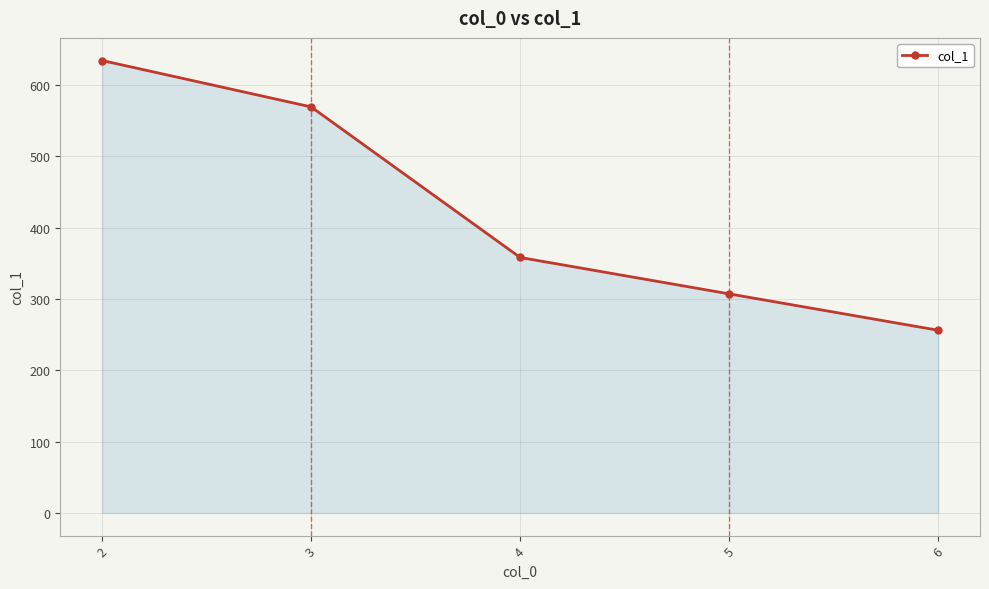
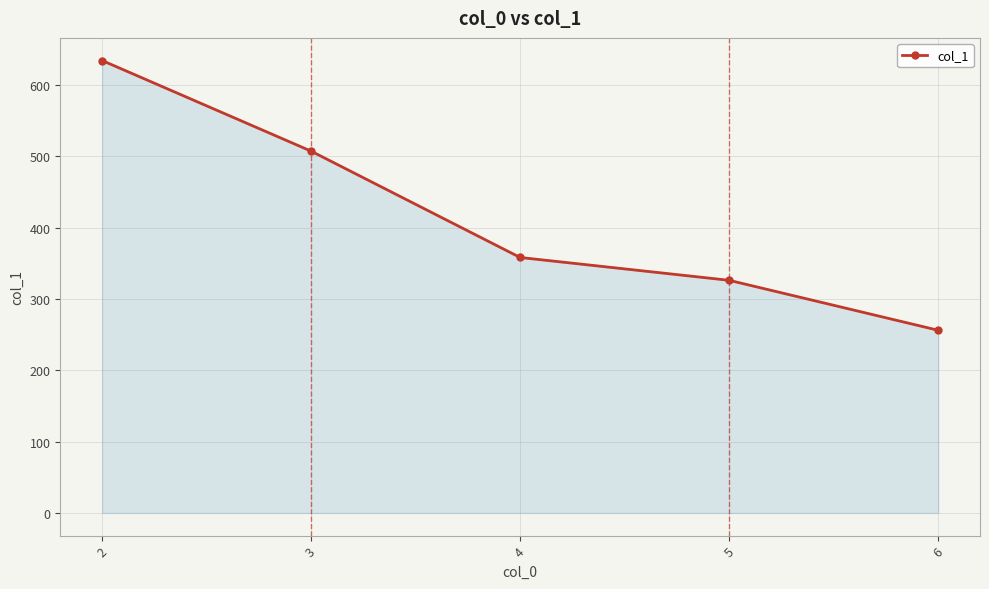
3: 570 -> 510
5: 310 -> 330
